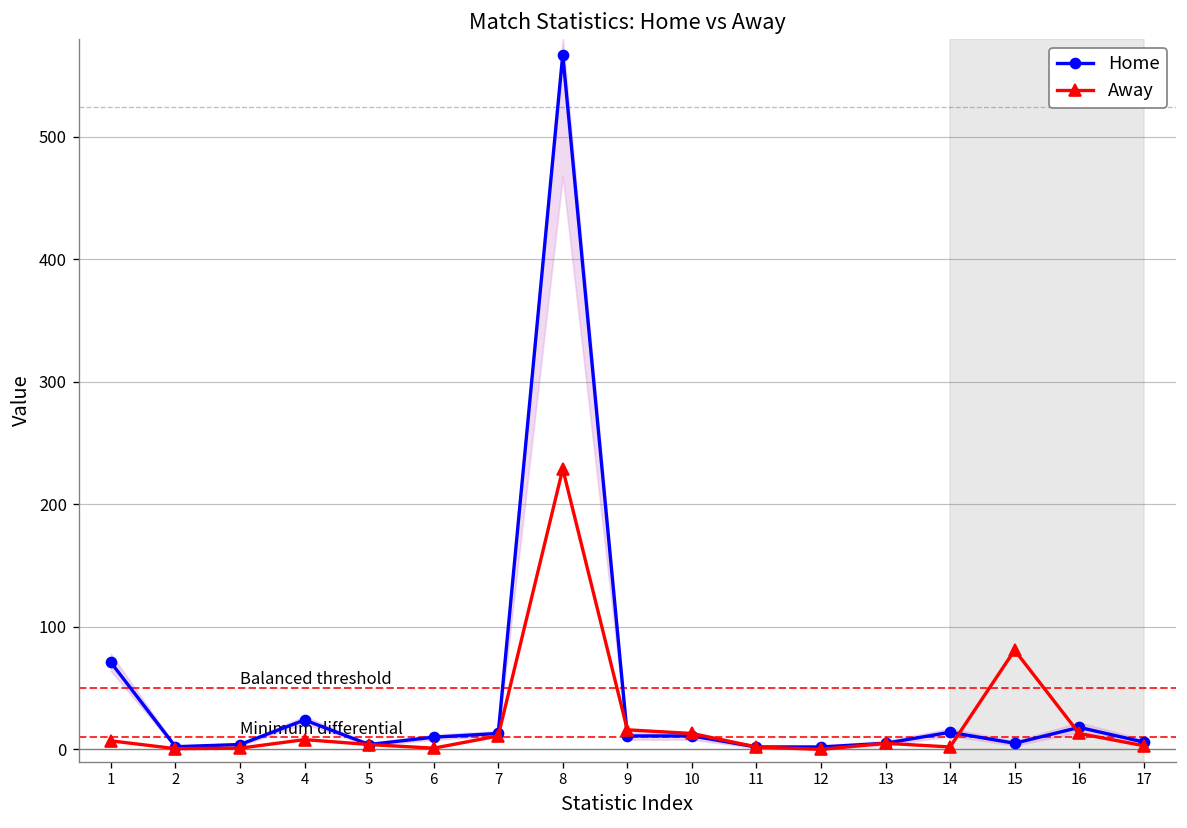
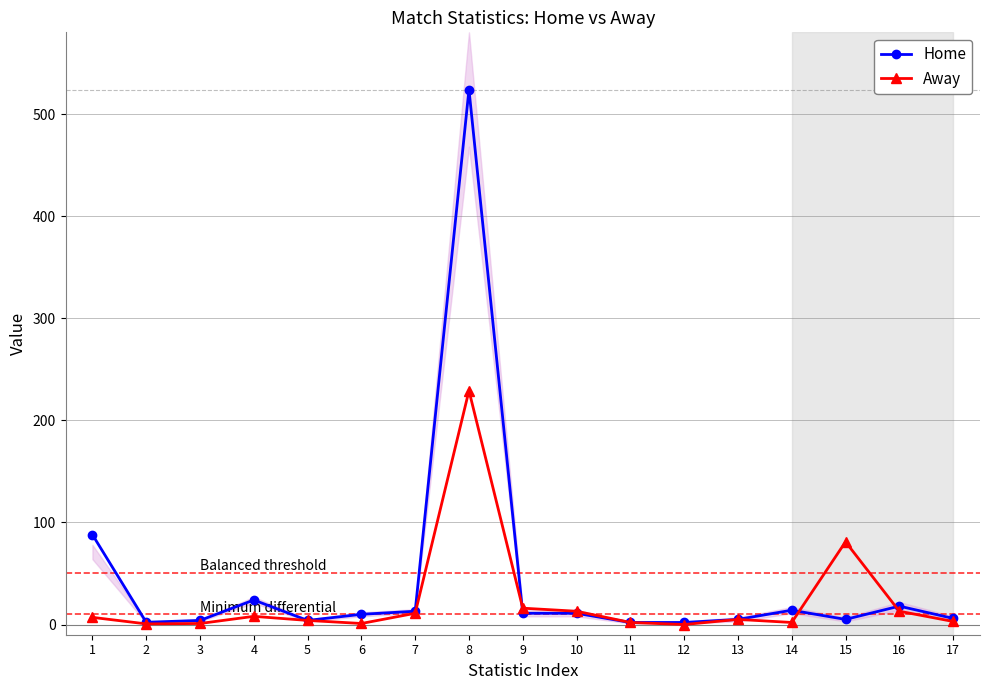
Home, 1: 71 -> 88
Home, 8: 567 -> 524
